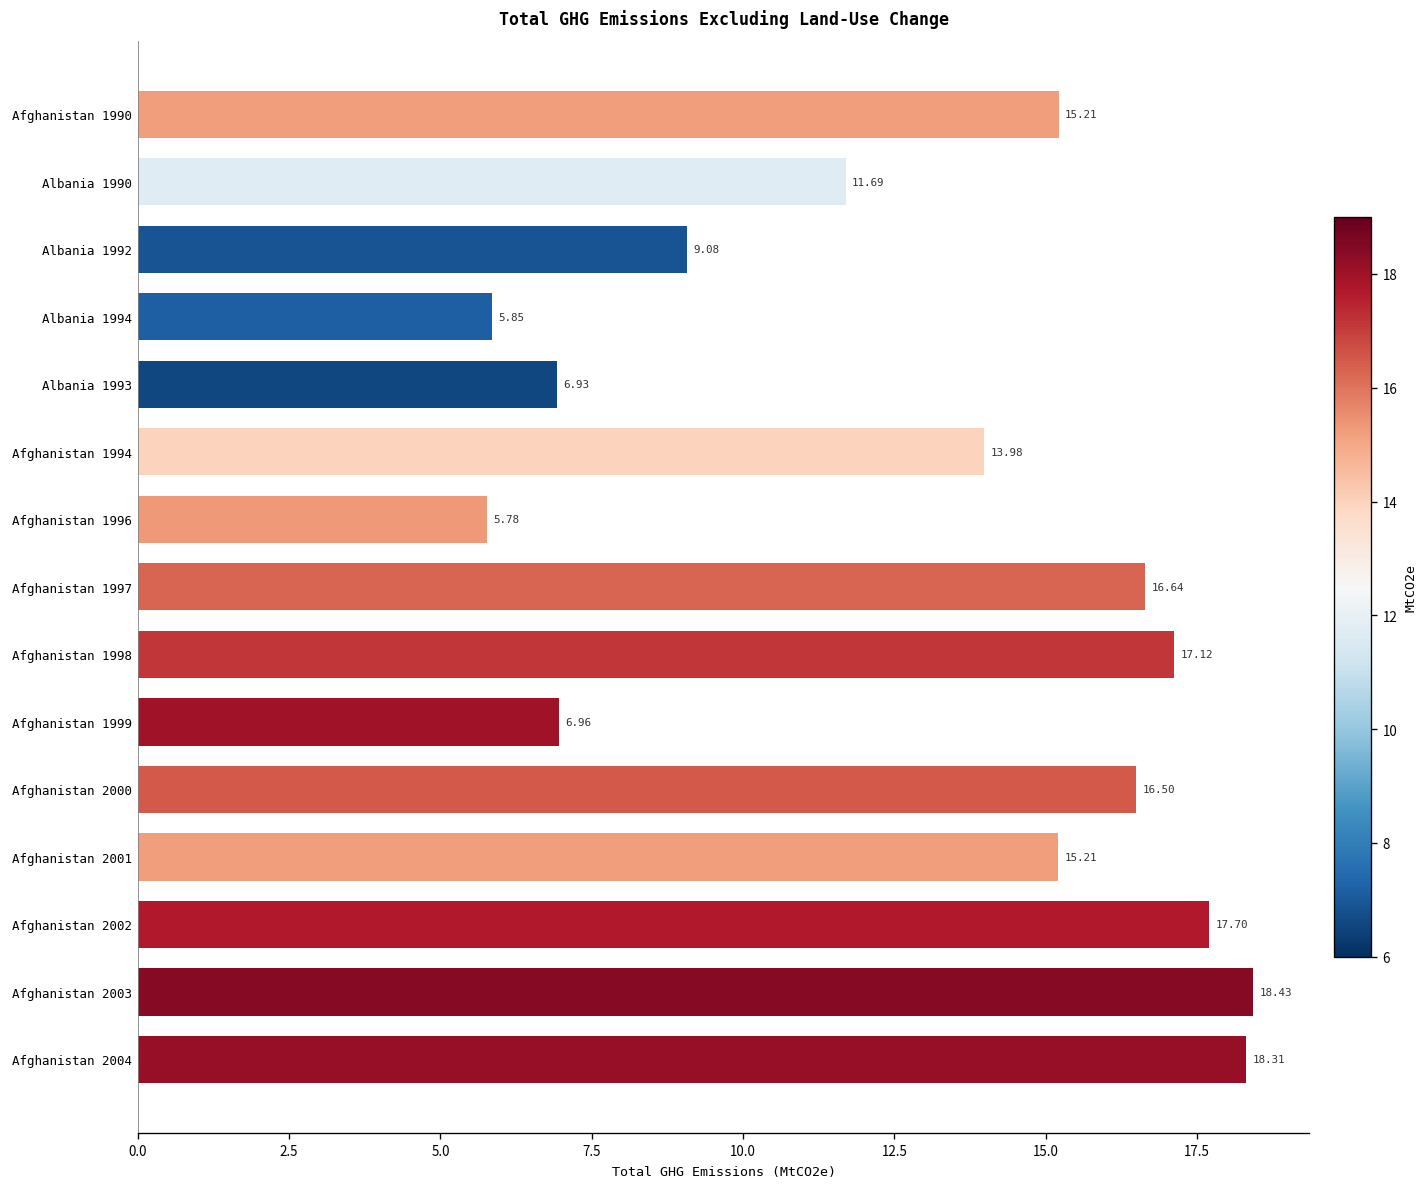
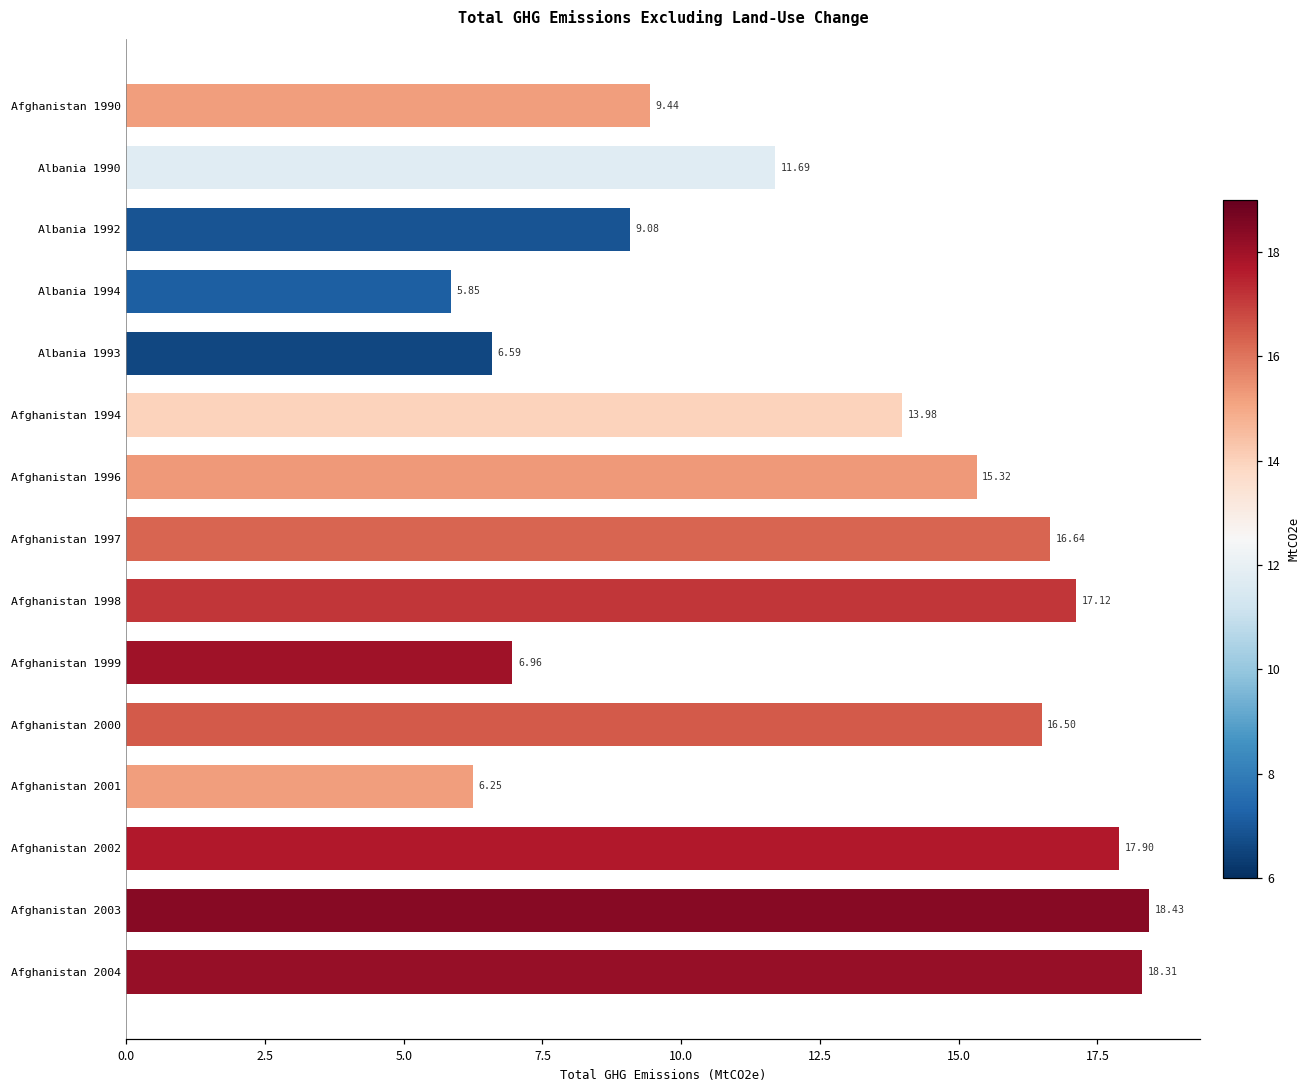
Afghanistan 1990: 15.21 -> 9.44
Albania 1993: 6.93 -> 6.59
Afghanistan 1996: 5.78 -> 15.32
Afghanistan 2001: 15.21 -> 6.25
Afghanistan 2002: 17.70 -> 17.90
